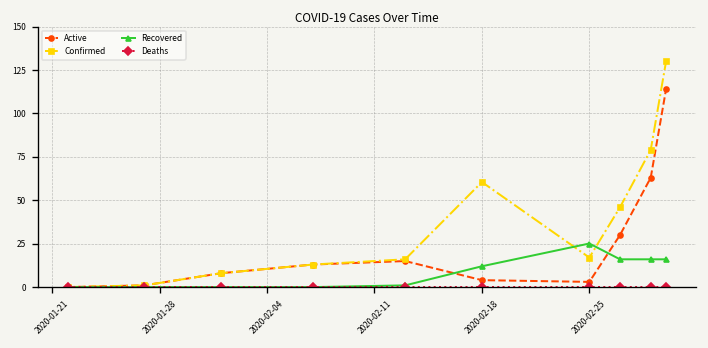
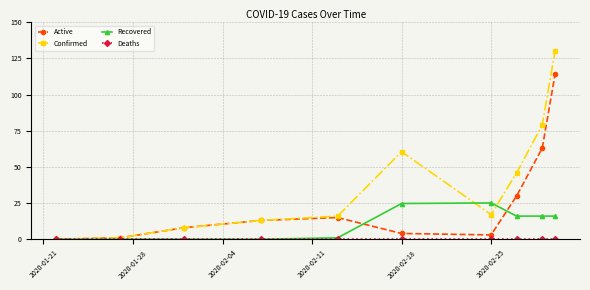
Recovered, 2020-02-18: 12 -> 25
